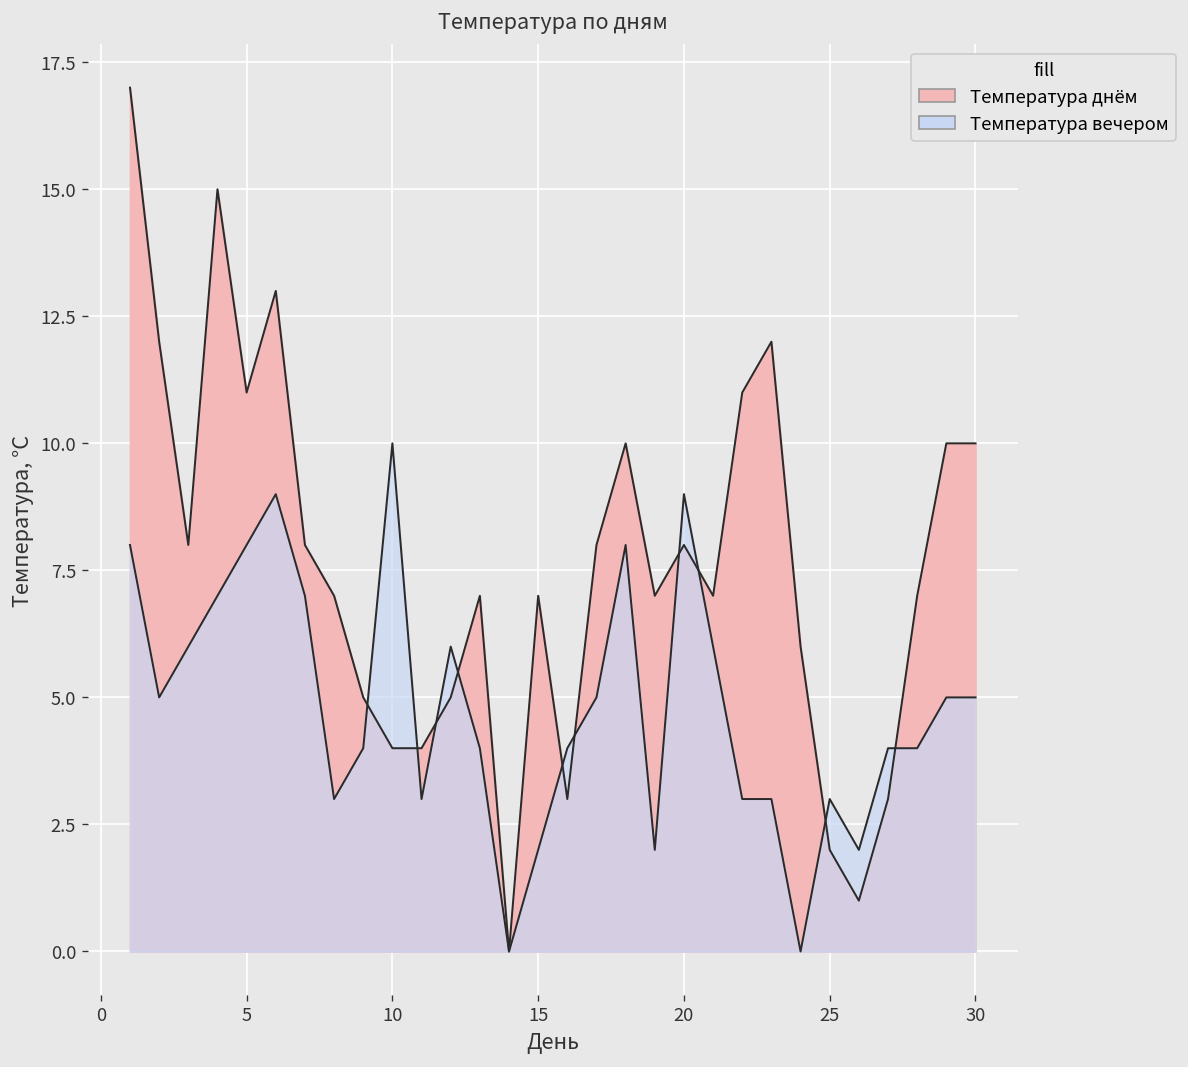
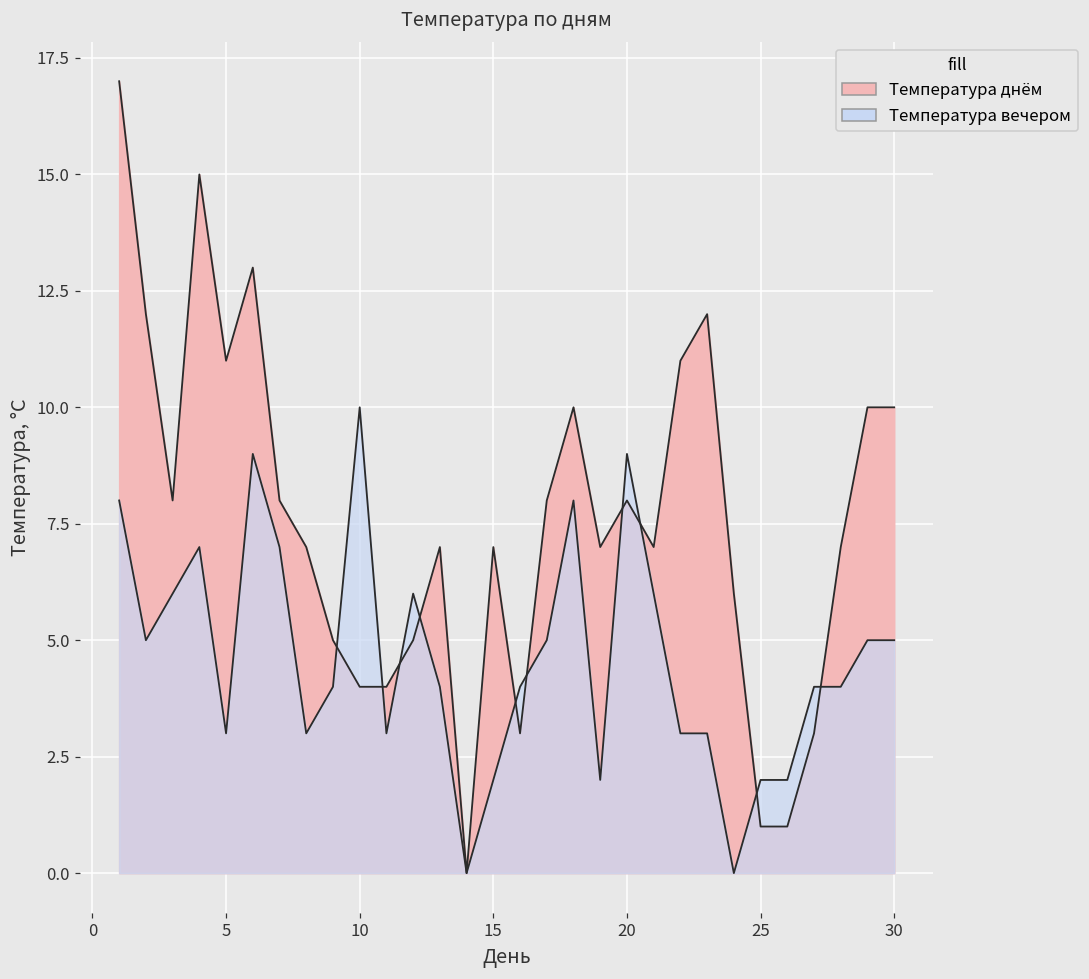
Температура вечером, 5: 8 -> 3
Температура днём, 25: 2 -> 1
Температура вечером, 25: 3 -> 2
